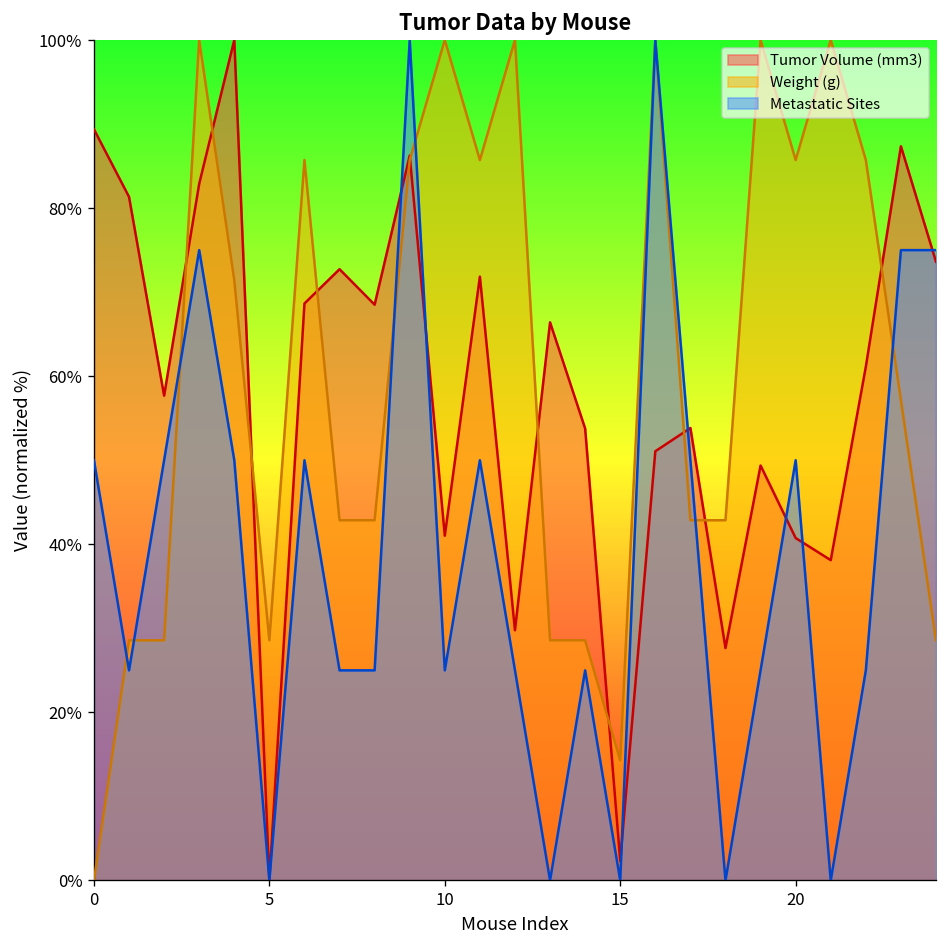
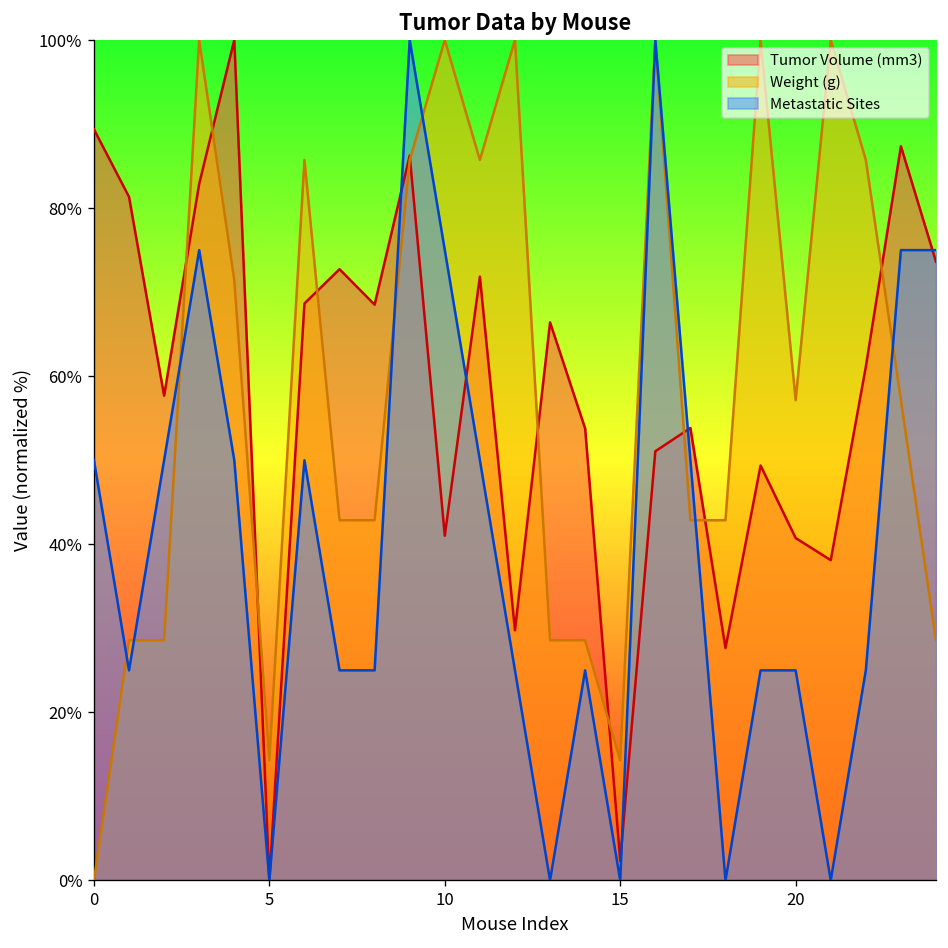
Weight (g), 5: 29% -> 14%
Metastatic Sites, 10: 25% -> 75%
Weight (g), 20: 86% -> 57%
Metastatic Sites, 20: 50% -> 25%
